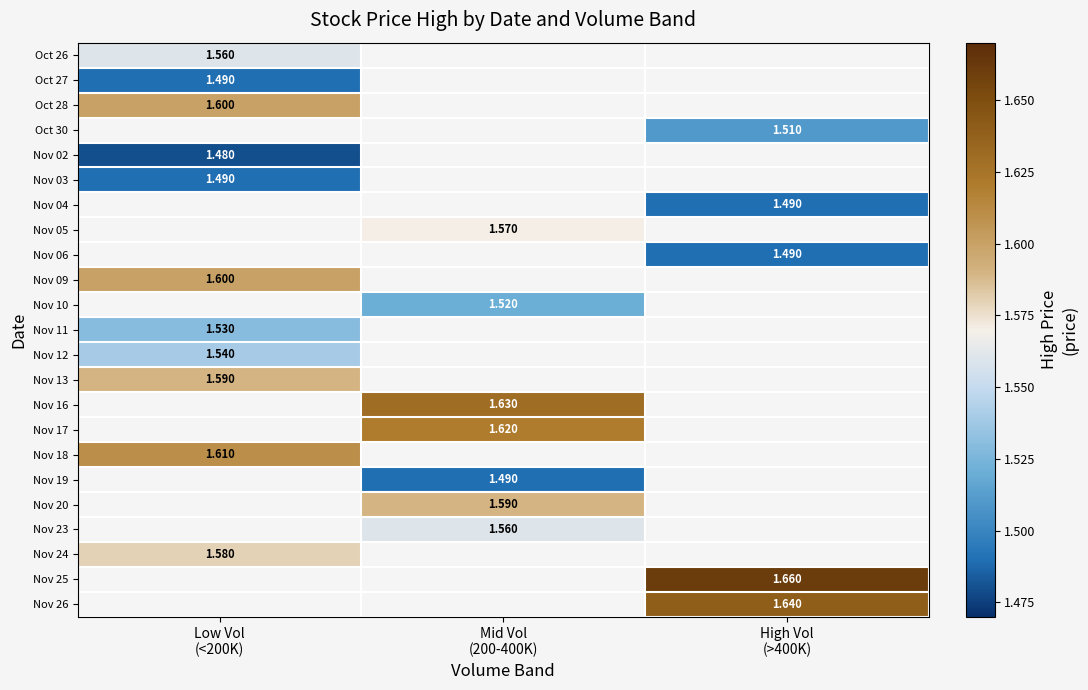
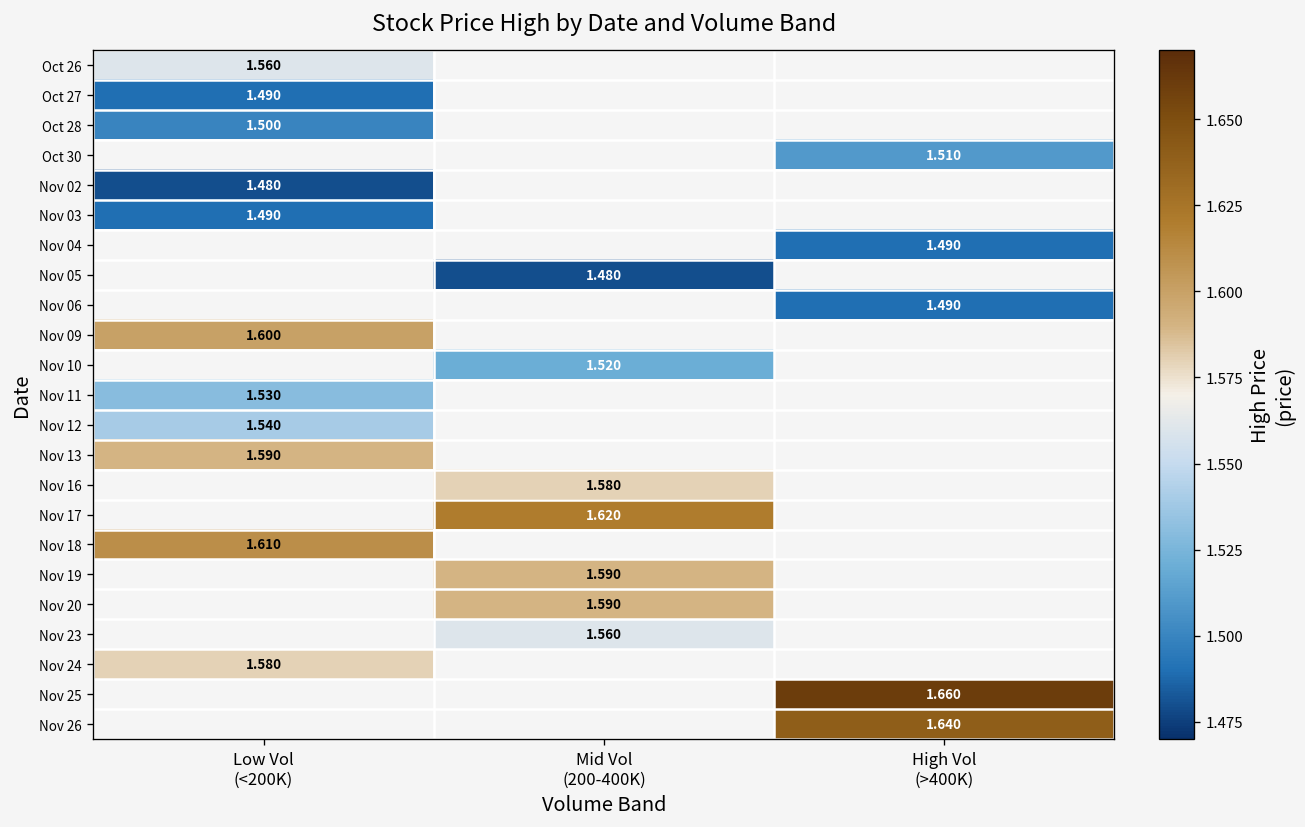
Oct 28, Low Vol (<200K): 1.600 -> 1.500
Nov 05, Mid Vol (200-400K): 1.570 -> 1.480
Nov 16, Mid Vol (200-400K): 1.630 -> 1.580
Nov 19, Mid Vol (200-400K): 1.490 -> 1.590
